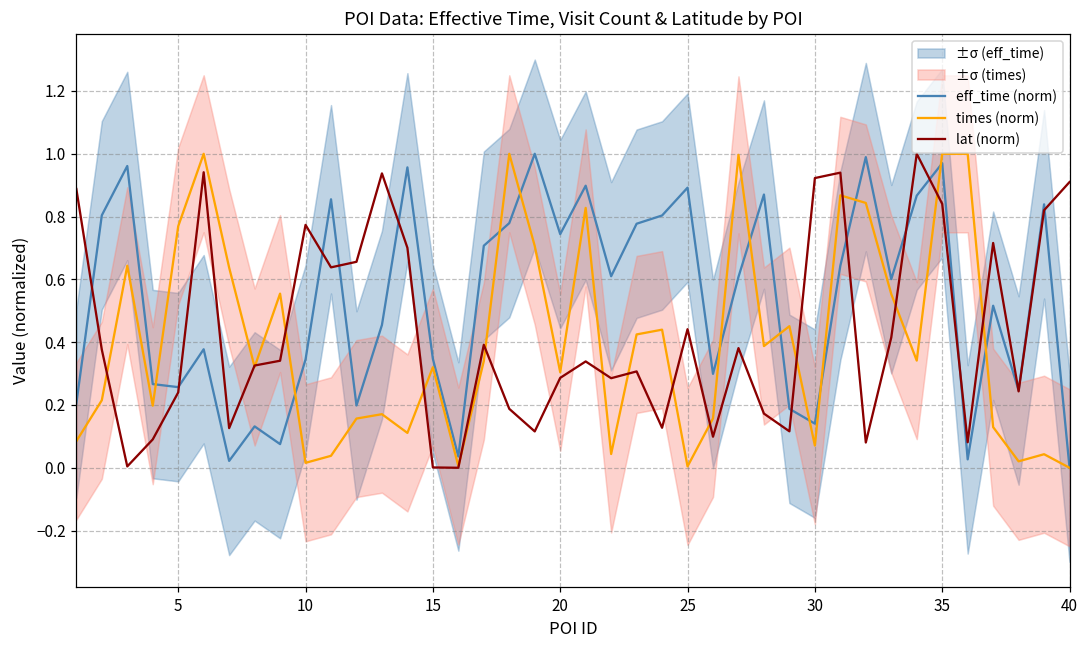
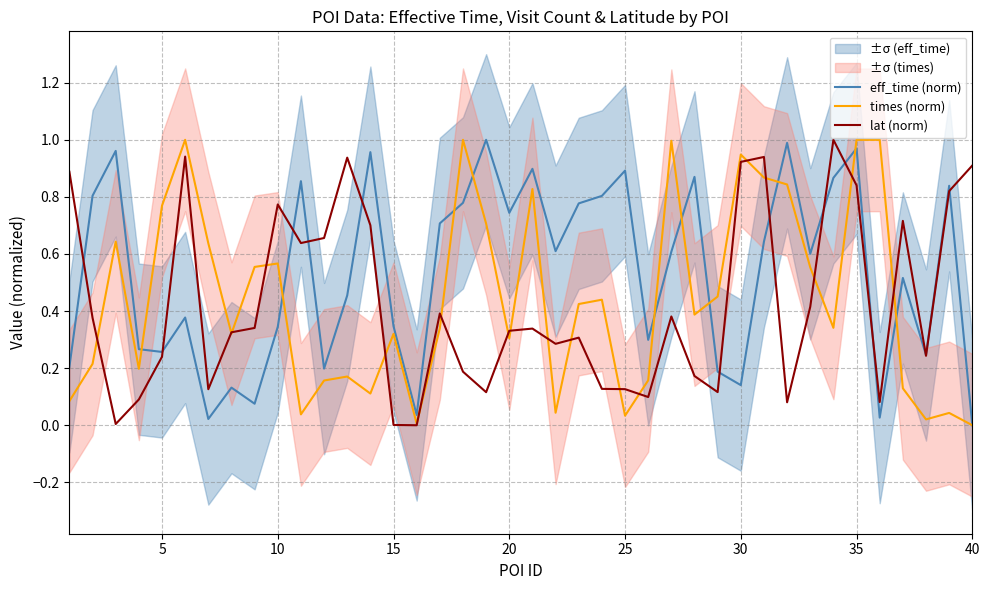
times (norm), 10: 0.02 -> 0.57
lat (norm), 20: 0.29 -> 0.33
times (norm), 25: 0.00 -> 0.03
lat (norm), 25: 0.44 -> 0.13
times (norm), 30: 0.07 -> 0.95
